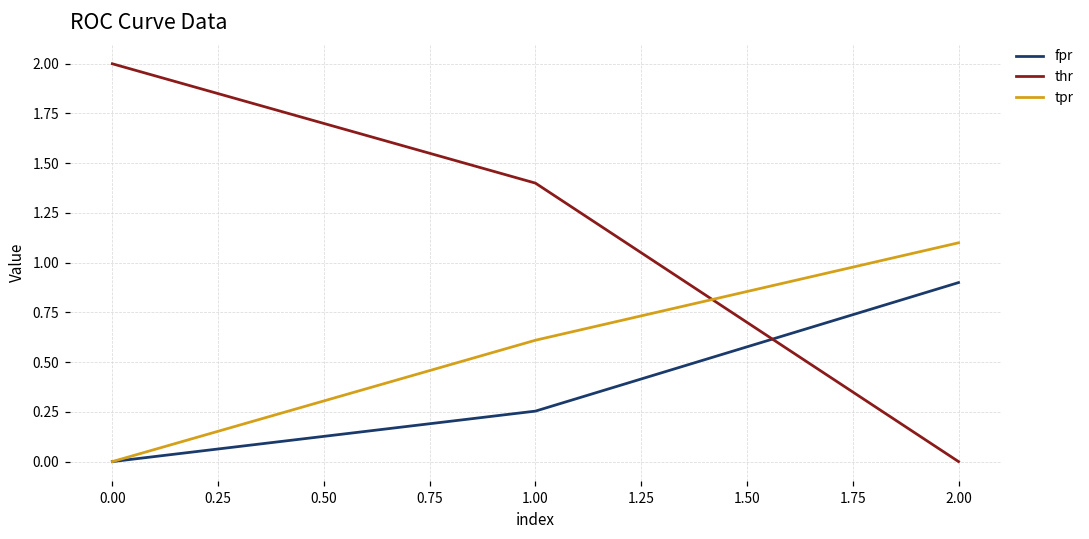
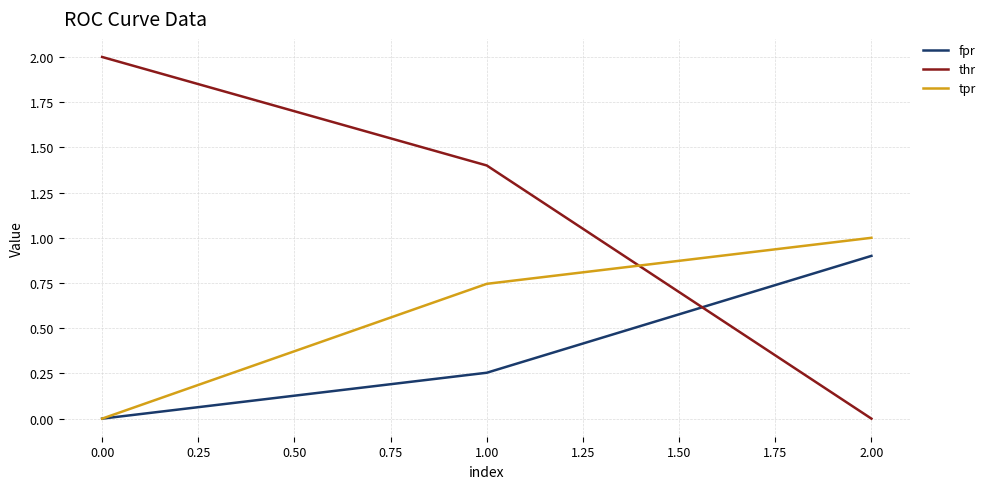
tpr, 1.00: 0.61 -> 0.75
tpr, 2.00: 1.1 -> 1.0
